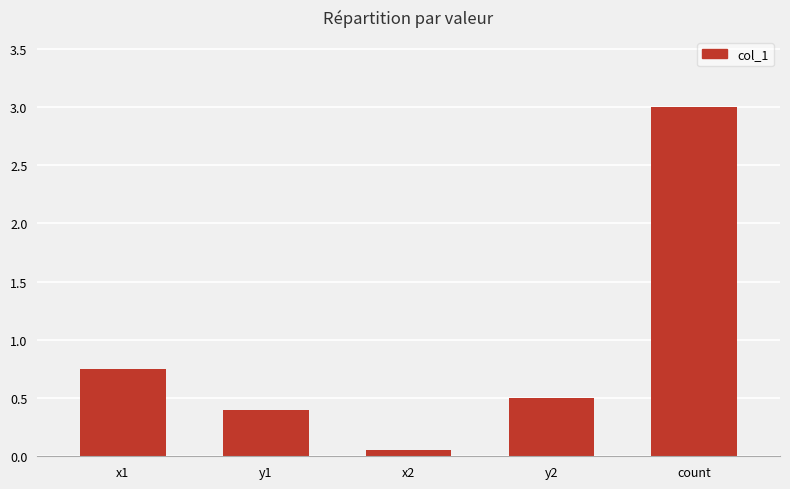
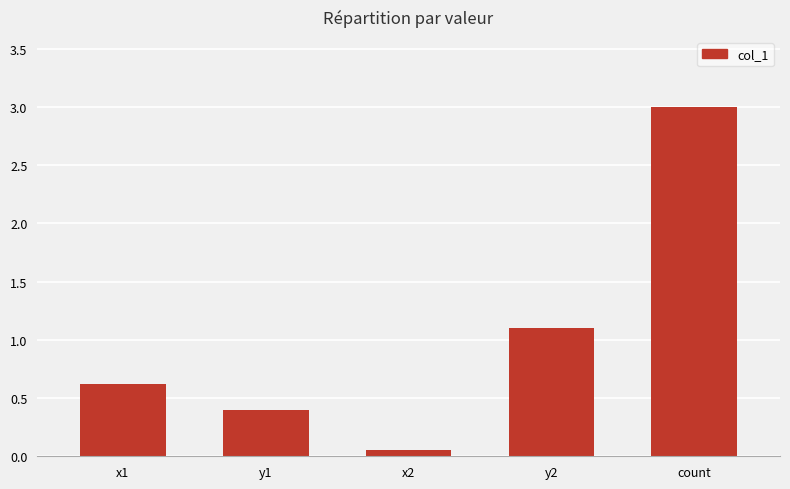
x1: 0.75 -> 0.62
y2: 0.5 -> 1.1
